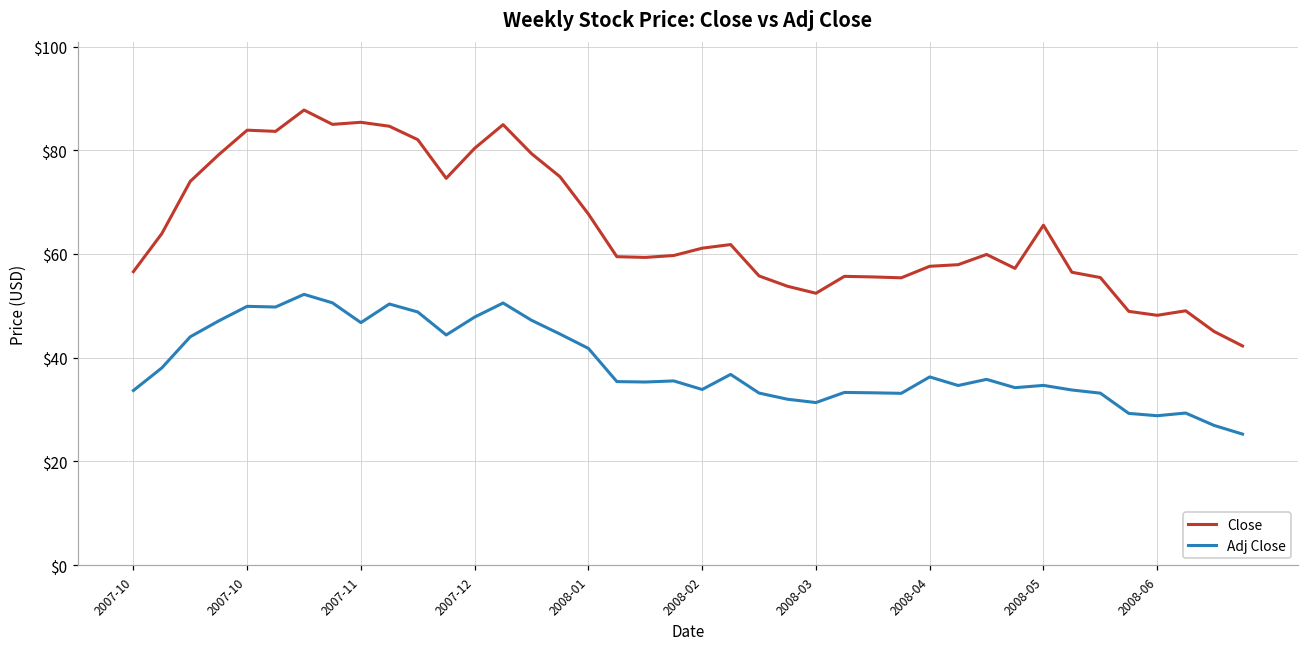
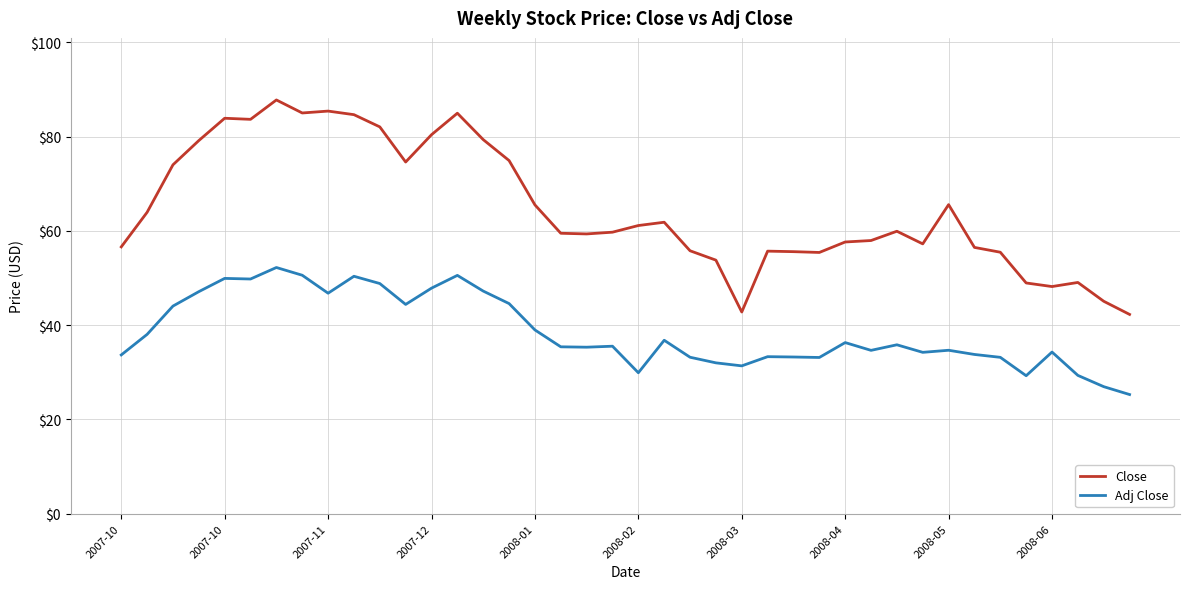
Close, 2008-01: $68 -> $66
Adj Close, 2008-01: $42 -> $39
Adj Close, 2008-02: $34 -> $30
Close, 2008-03: $52 -> $43
Adj Close, 2008-06: $29 -> $34
